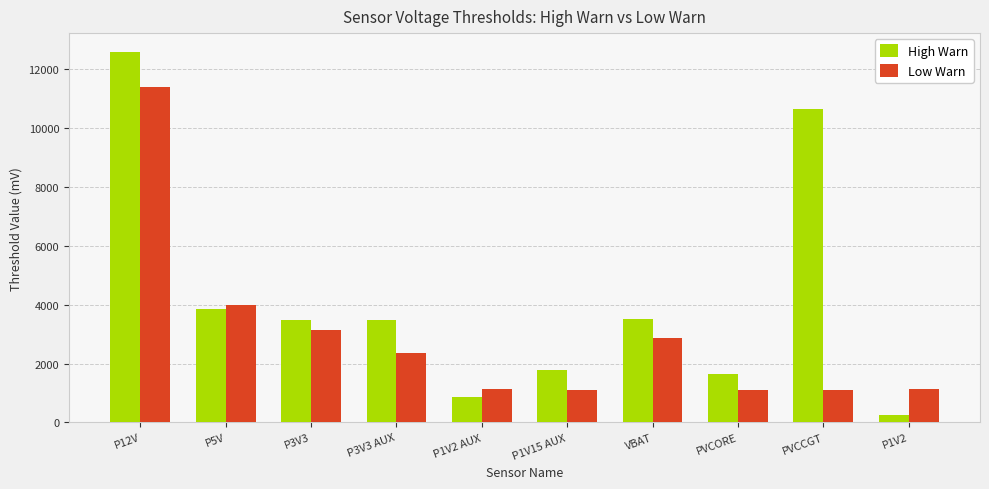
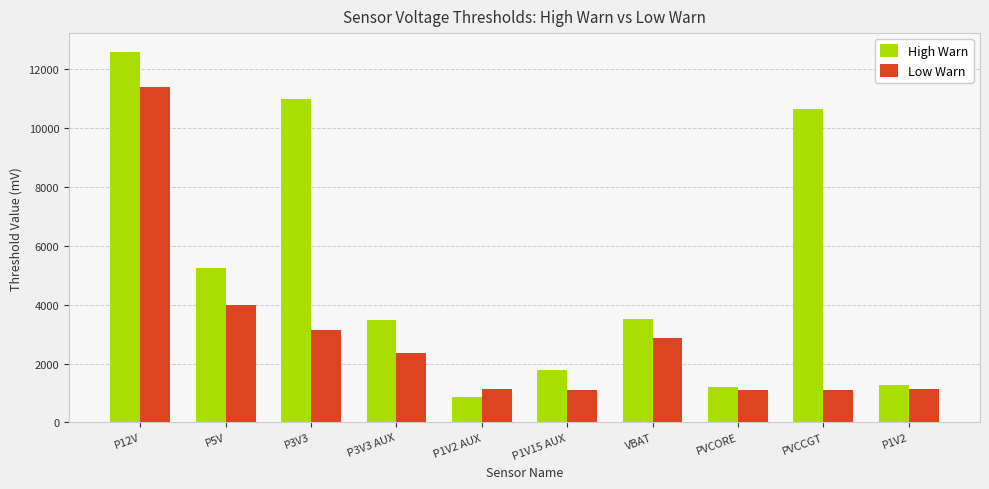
High Warn, P5V: 3800 -> 5300
High Warn, P3V3: 3500 -> 11000
High Warn, PVCORE: 1600 -> 1200
High Warn, P1V2: 200 -> 1300
